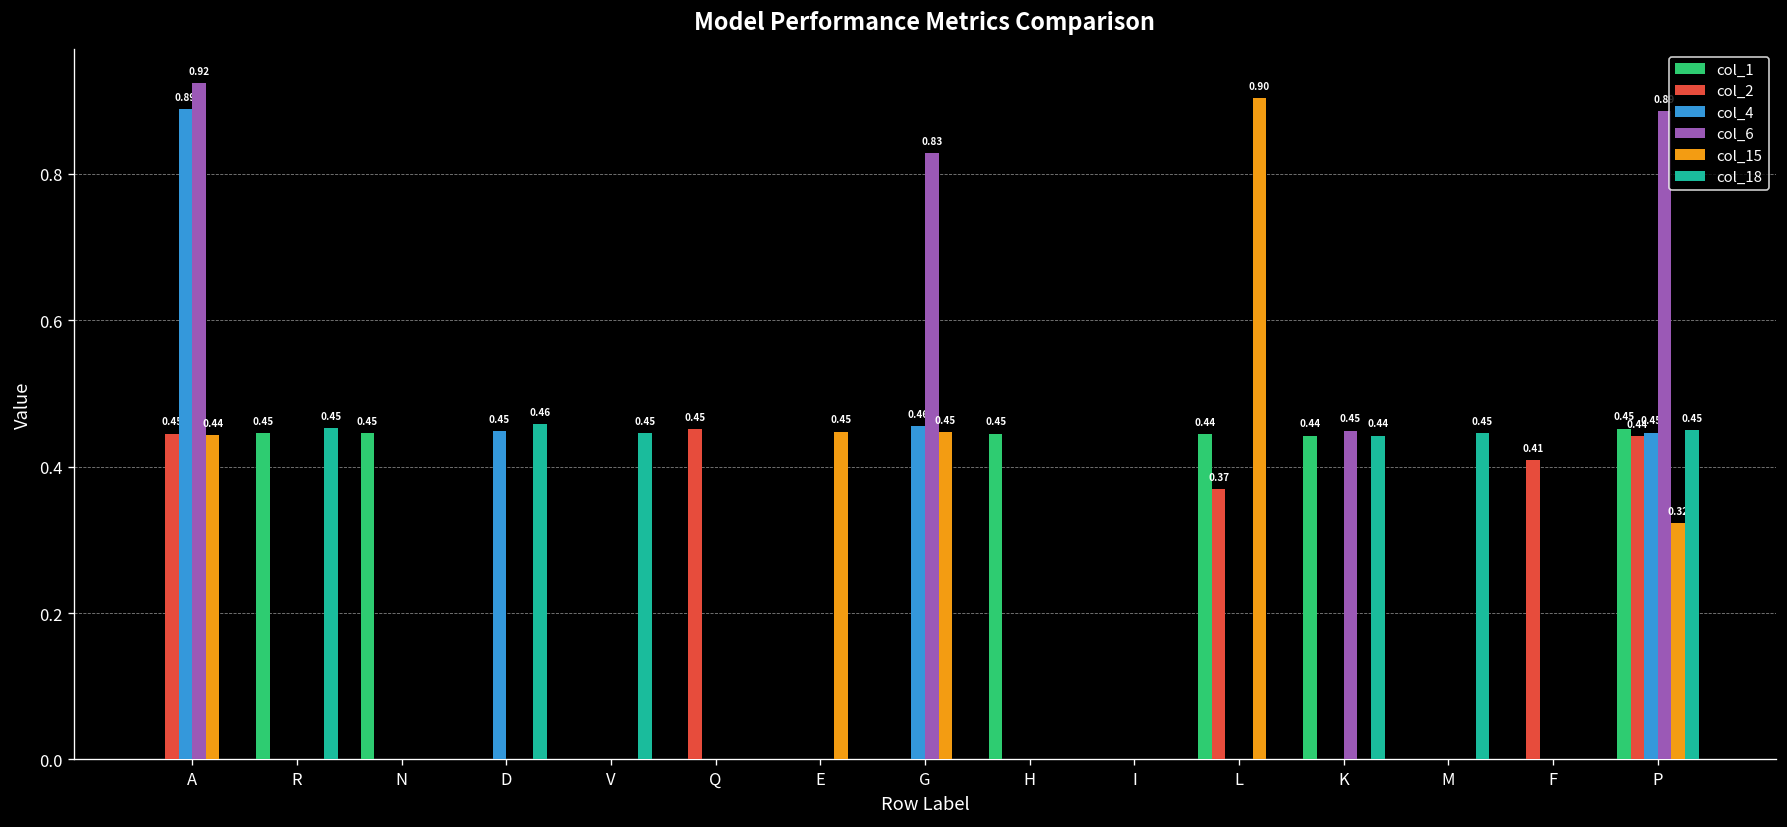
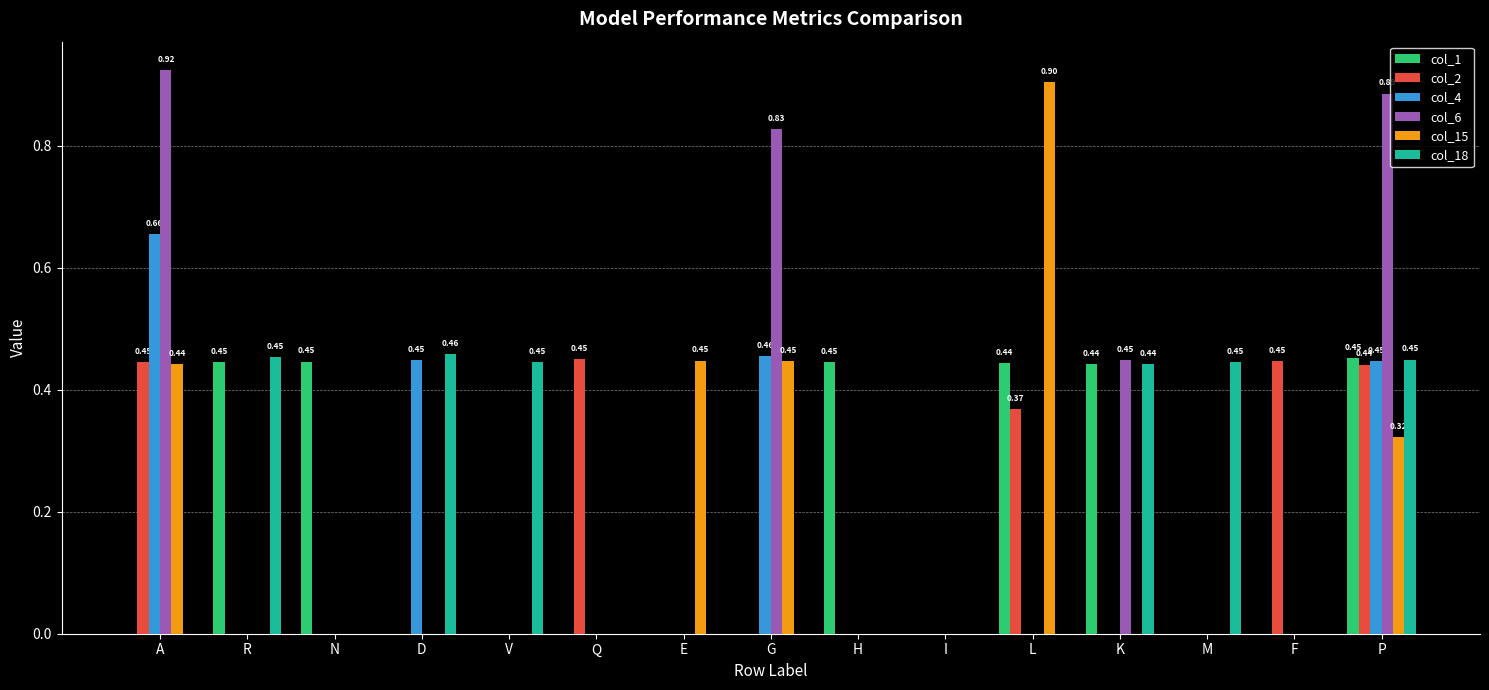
col_4, A: 0.89 -> 0.66
col_2, F: 0.41 -> 0.45
